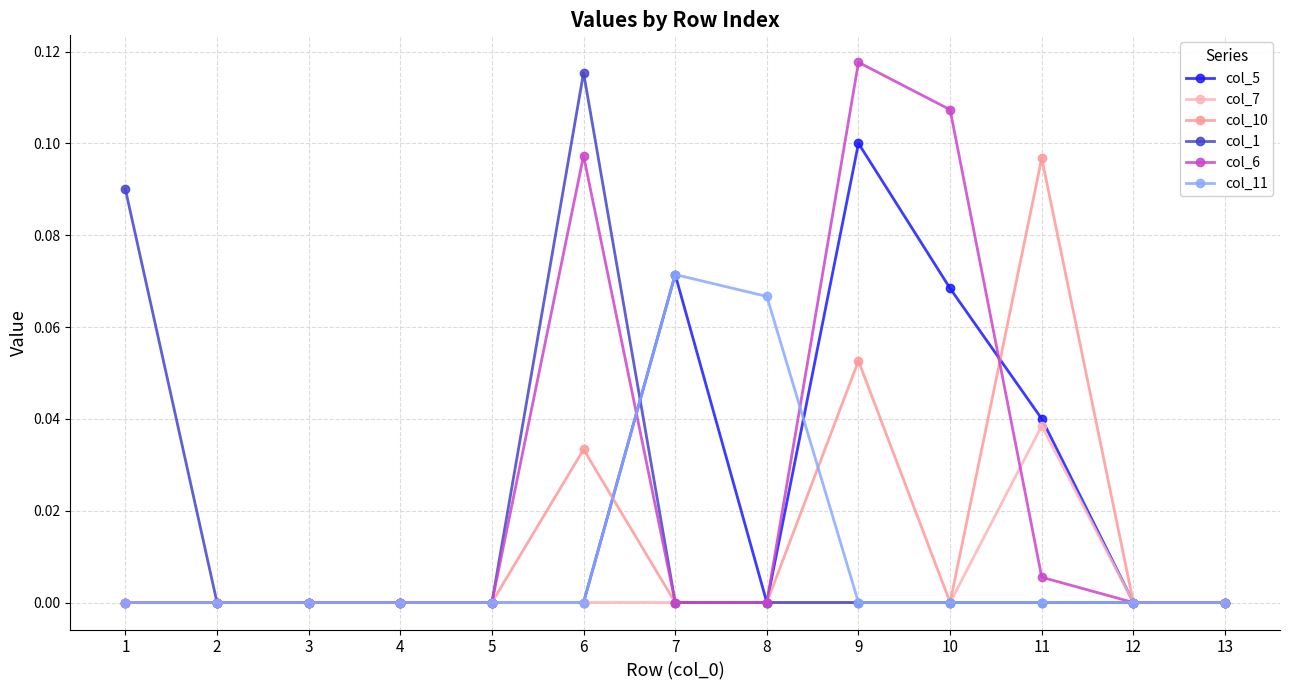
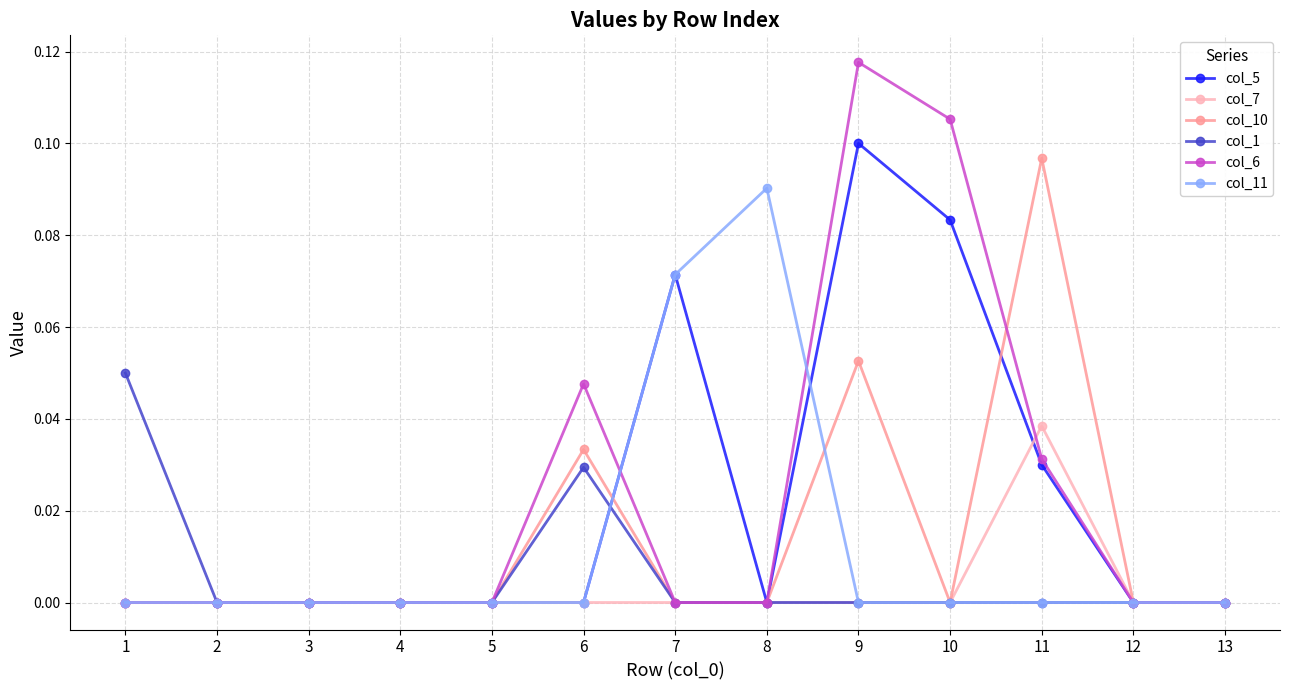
col_1, 1: 0.09 -> 0.05
col_1, 6: 0.115 -> 0.029
col_6, 6: 0.097 -> 0.048
col_11, 8: 0.067 -> 0.090
col_5, 10: 0.068 -> 0.083
col_6, 10: 0.107 -> 0.105
col_5, 11: 0.04 -> 0.03
col_6, 11: 0.006 -> 0.031
